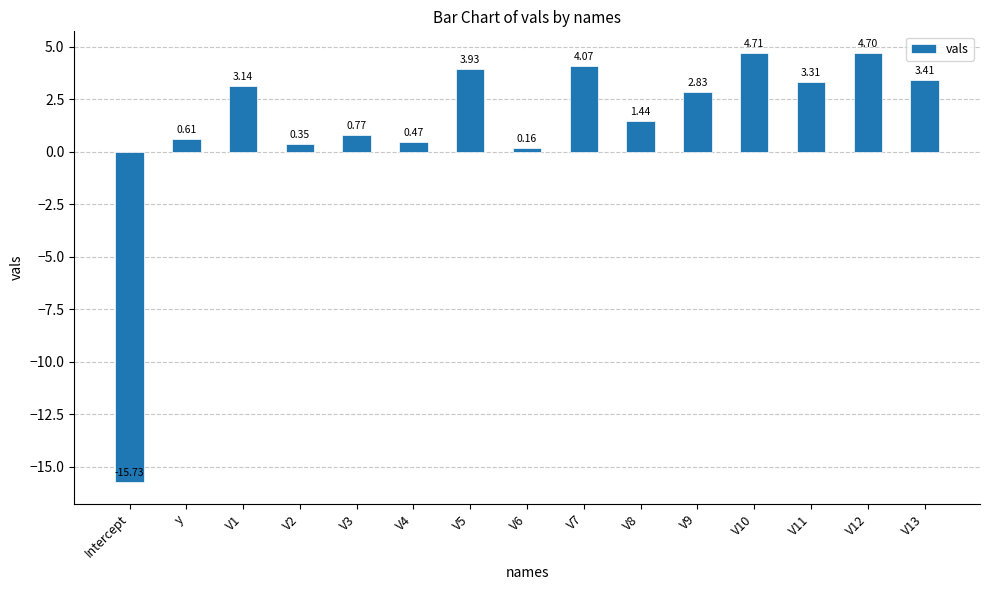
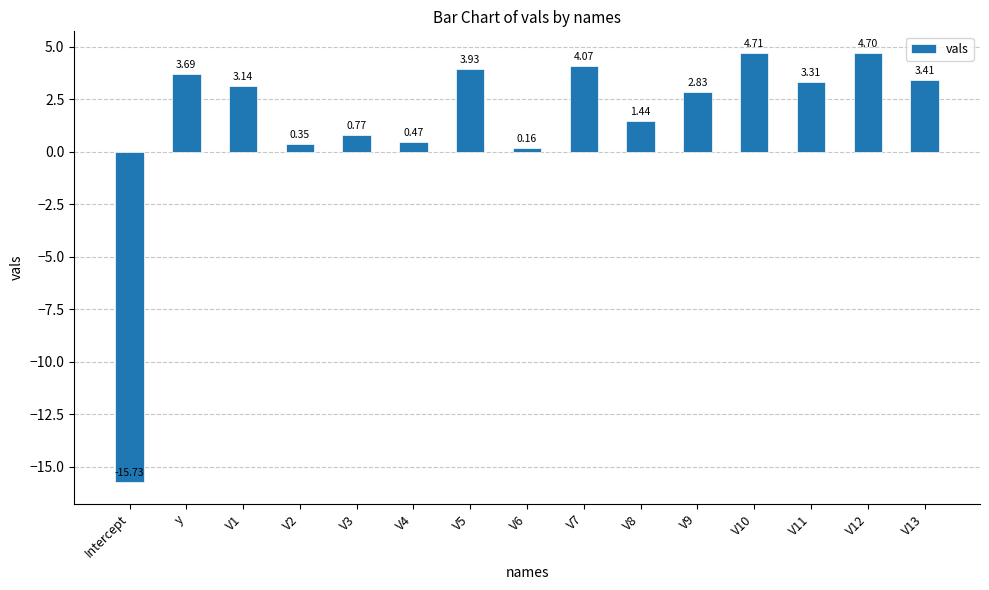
y: 0.61 -> 3.69
